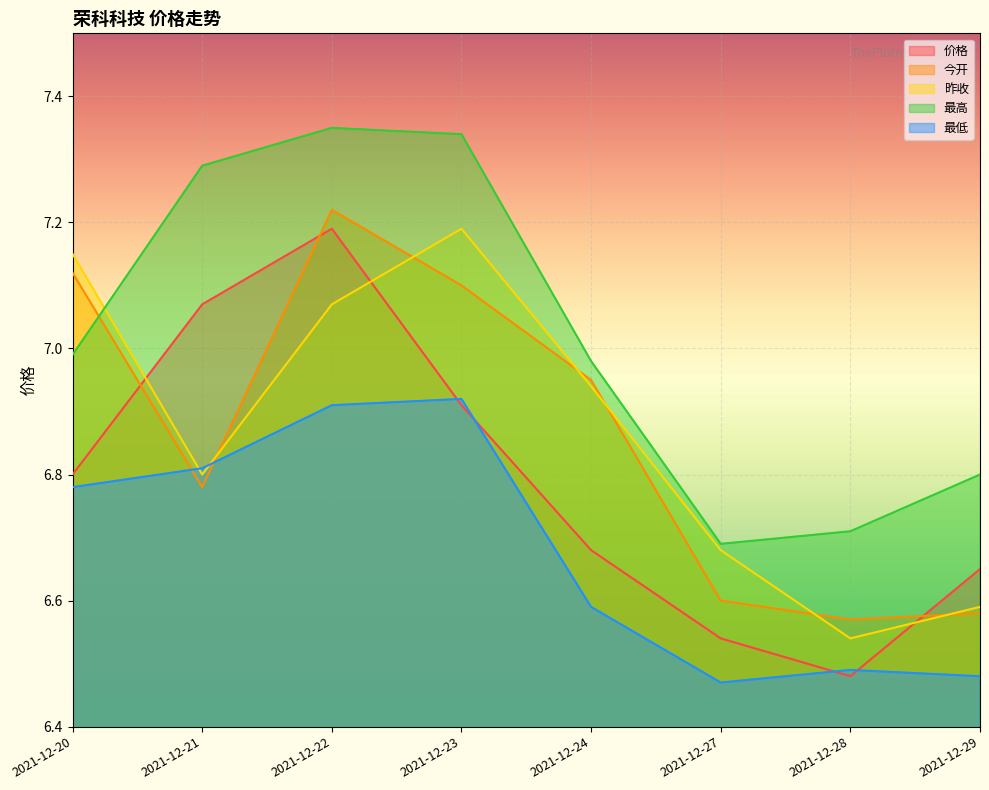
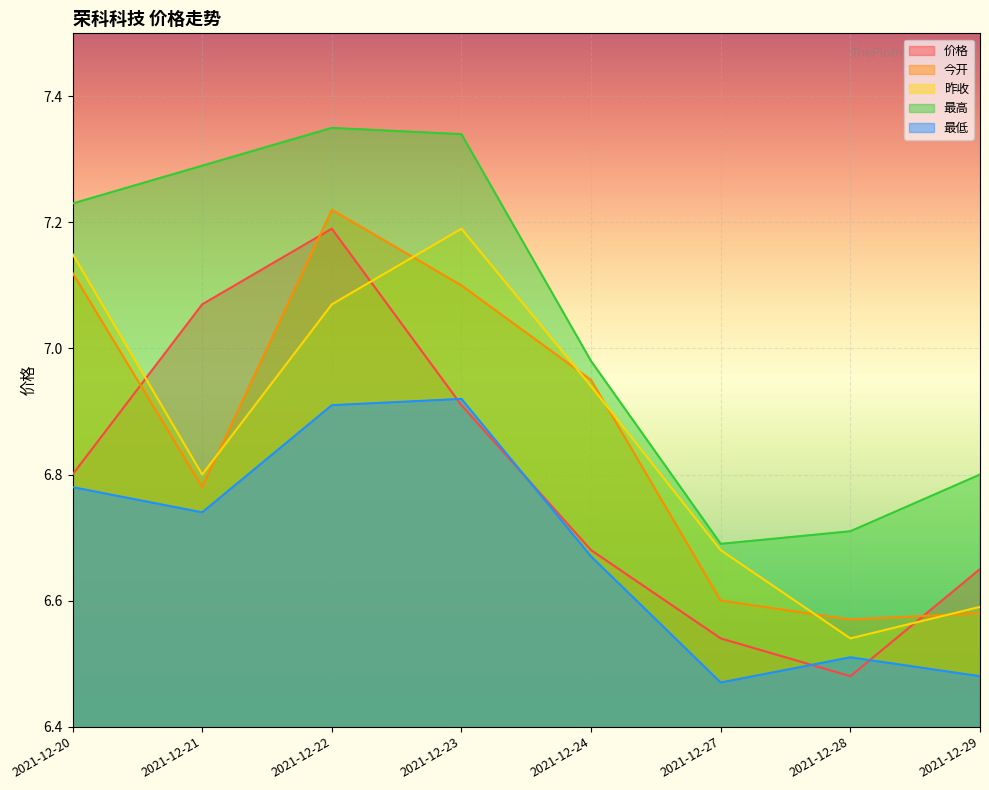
最高, 2021-12-20: 6.99 -> 7.23
最低, 2021-12-21: 6.81 -> 6.74
最低, 2021-12-24: 6.59 -> 6.67
最低, 2021-12-28: 6.49 -> 6.51
